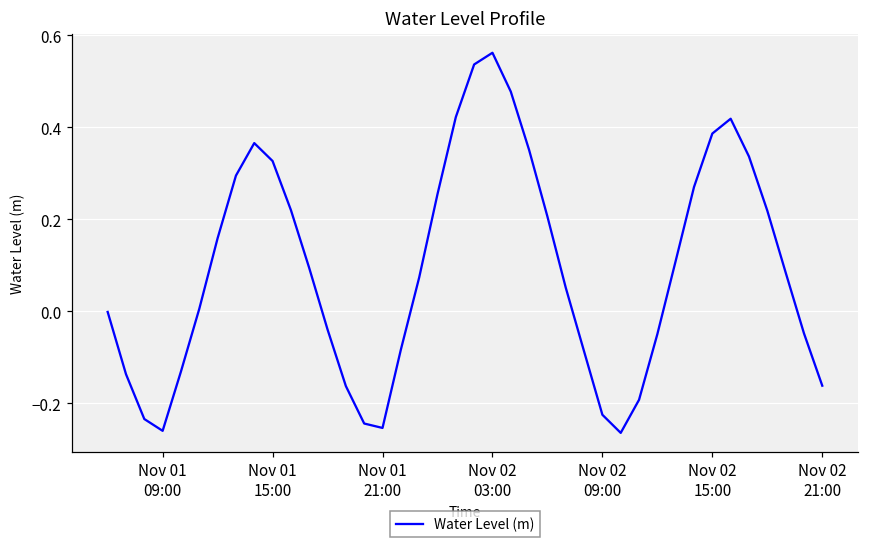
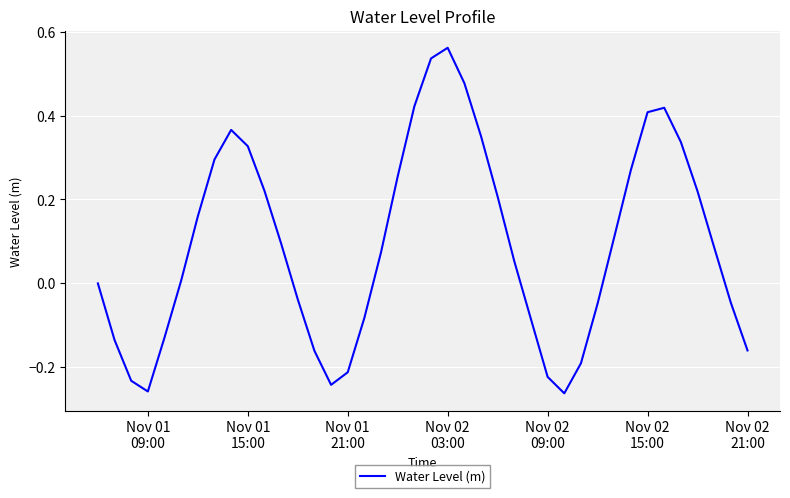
Nov 01 21:00: -0.25 -> -0.21
Nov 02 15:00: 0.39 -> 0.41
